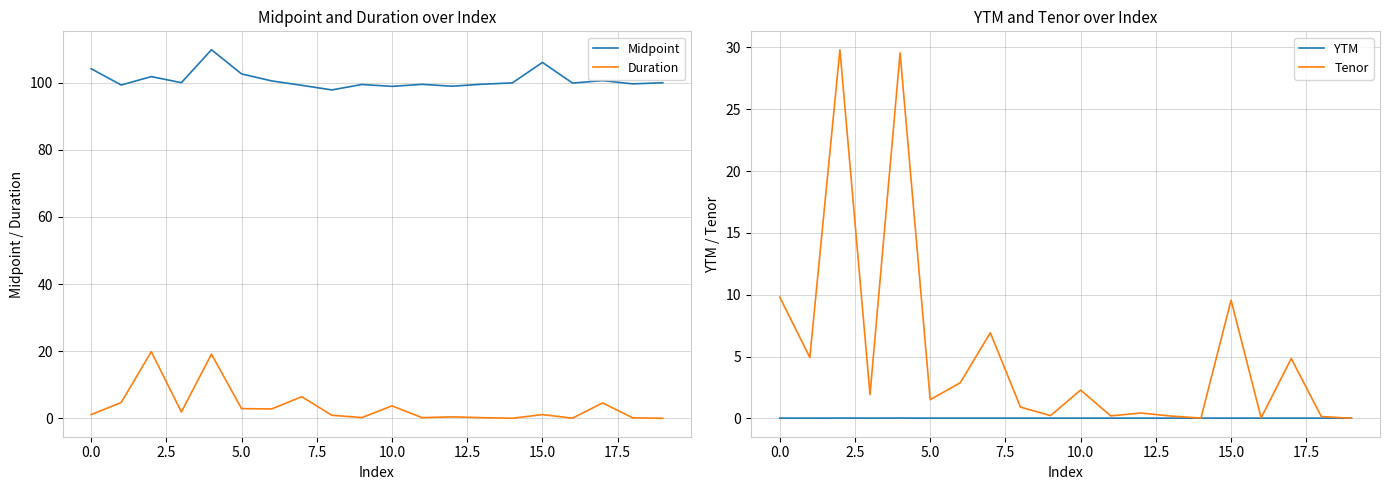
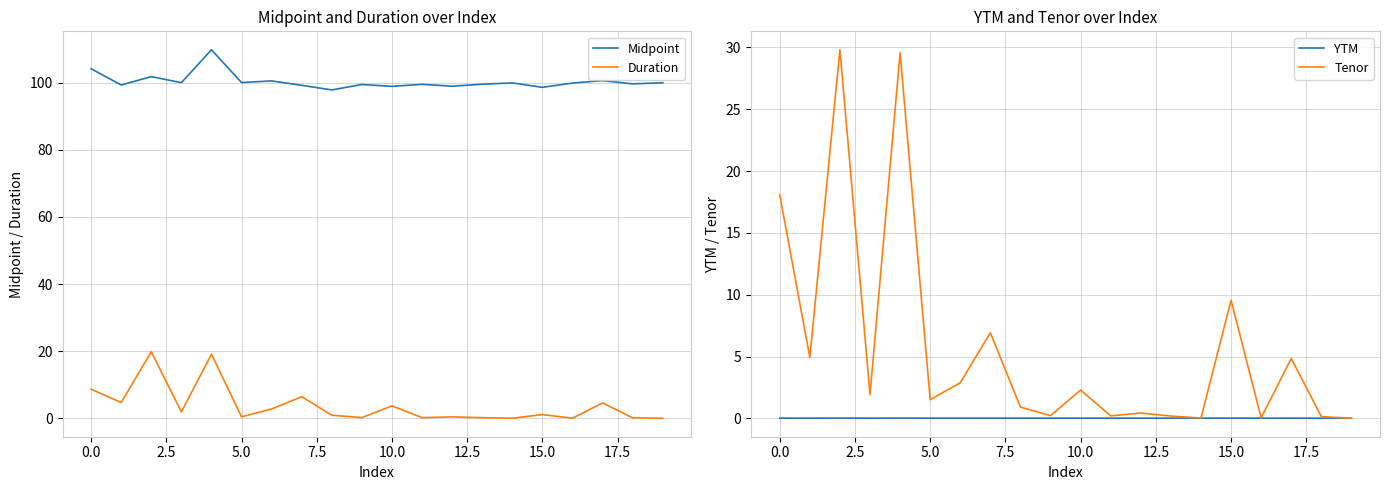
Midpoint and Duration over Index, Duration, 0.0: 1 -> 9
Midpoint and Duration over Index, Midpoint, 5.0: 103 -> 100
Midpoint and Duration over Index, Duration, 5.0: 3 -> 0
Midpoint and Duration over Index, Midpoint, 15.0: 106 -> 99
YTM and Tenor over Index, Tenor, 0.0: 9.8 -> 18.1
